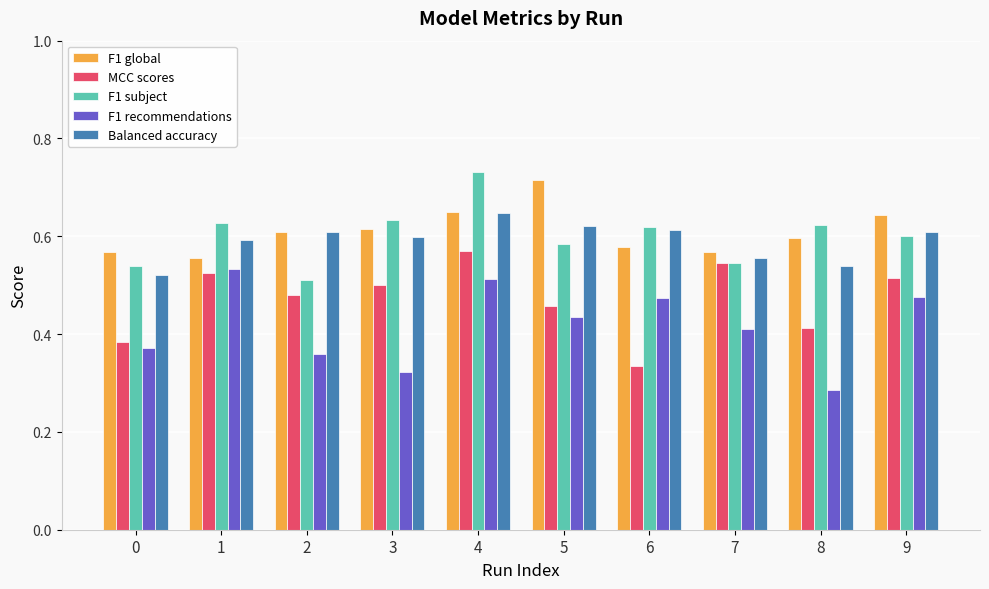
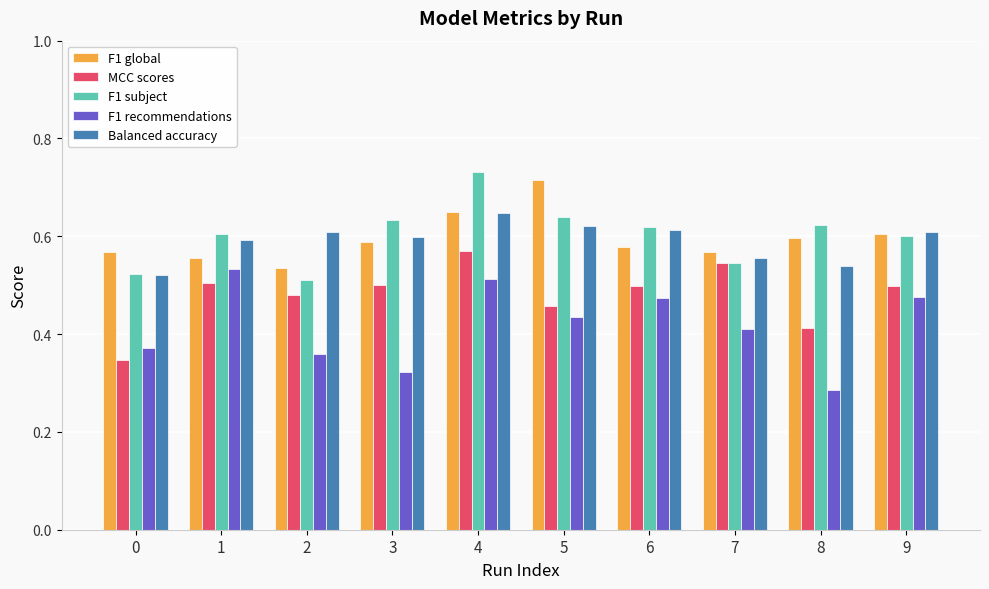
MCC scores, 0: 0.38 -> 0.35
F1 subject, 0: 0.54 -> 0.52
MCC scores, 1: 0.52 -> 0.50
F1 subject, 1: 0.63 -> 0.60
F1 global, 2: 0.61 -> 0.54
F1 global, 3: 0.61 -> 0.59
F1 subject, 5: 0.58 -> 0.64
MCC scores, 6: 0.34 -> 0.50
F1 global, 9: 0.64 -> 0.61
MCC scores, 9: 0.51 -> 0.50
